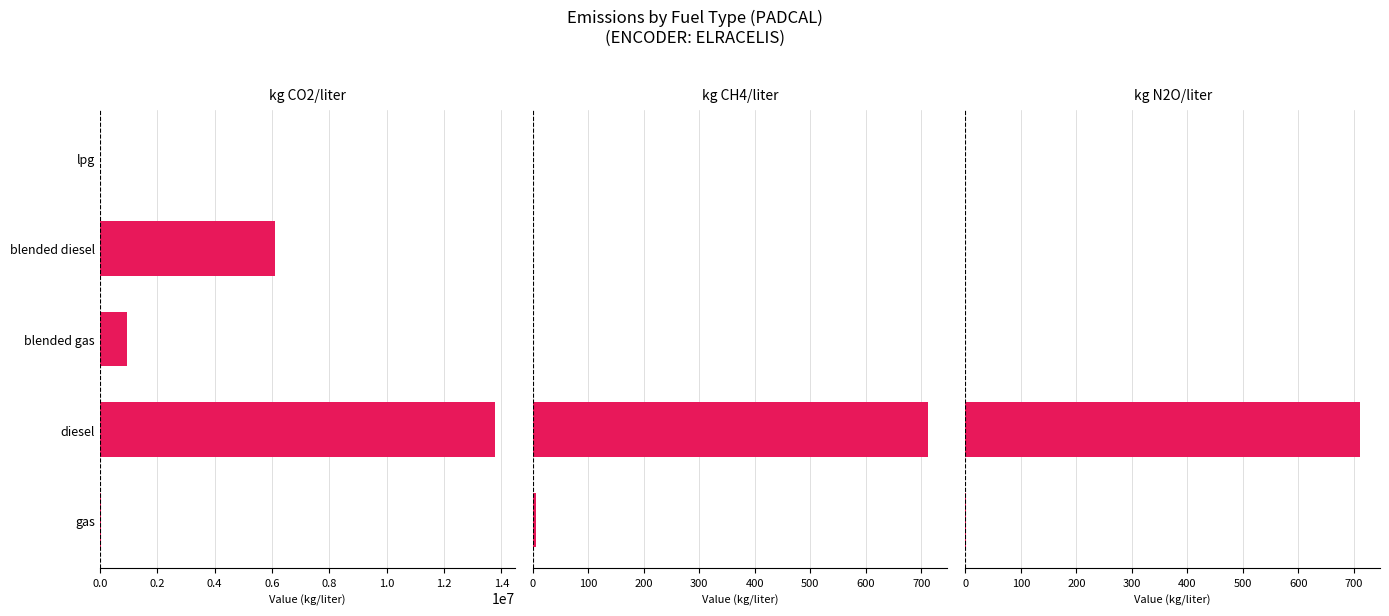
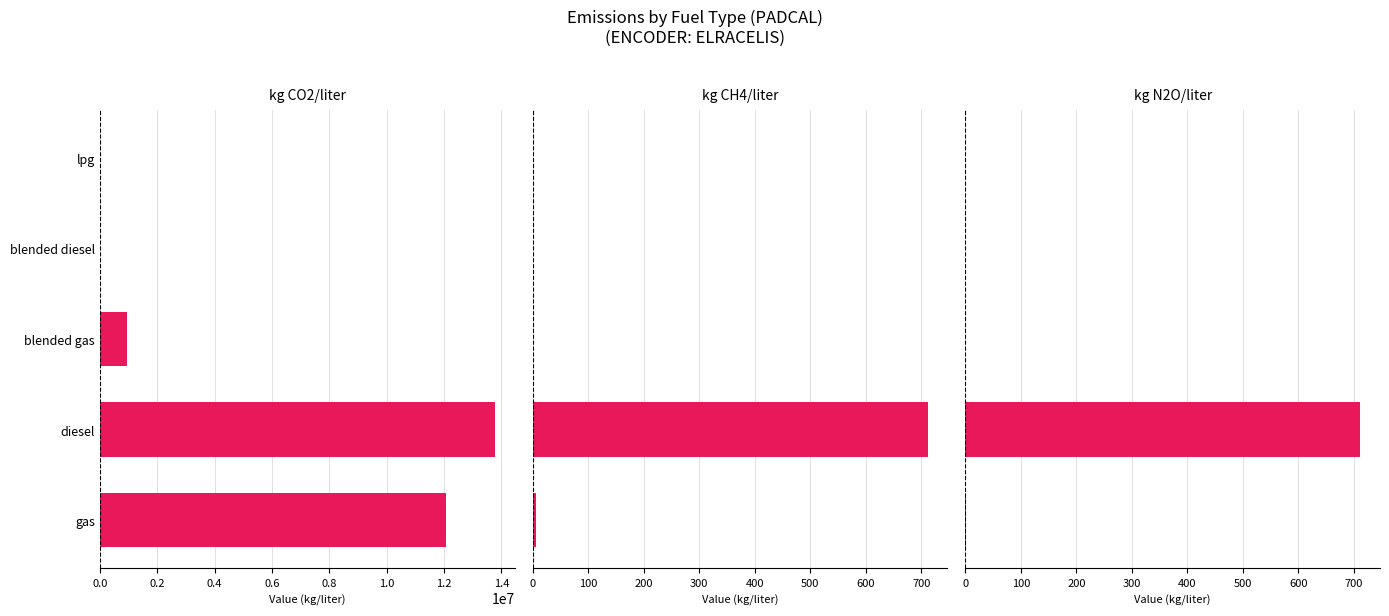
kg CO2/liter, blended diesel: 6100000 -> 0
kg CO2/liter, gas: 0 -> 12100000
